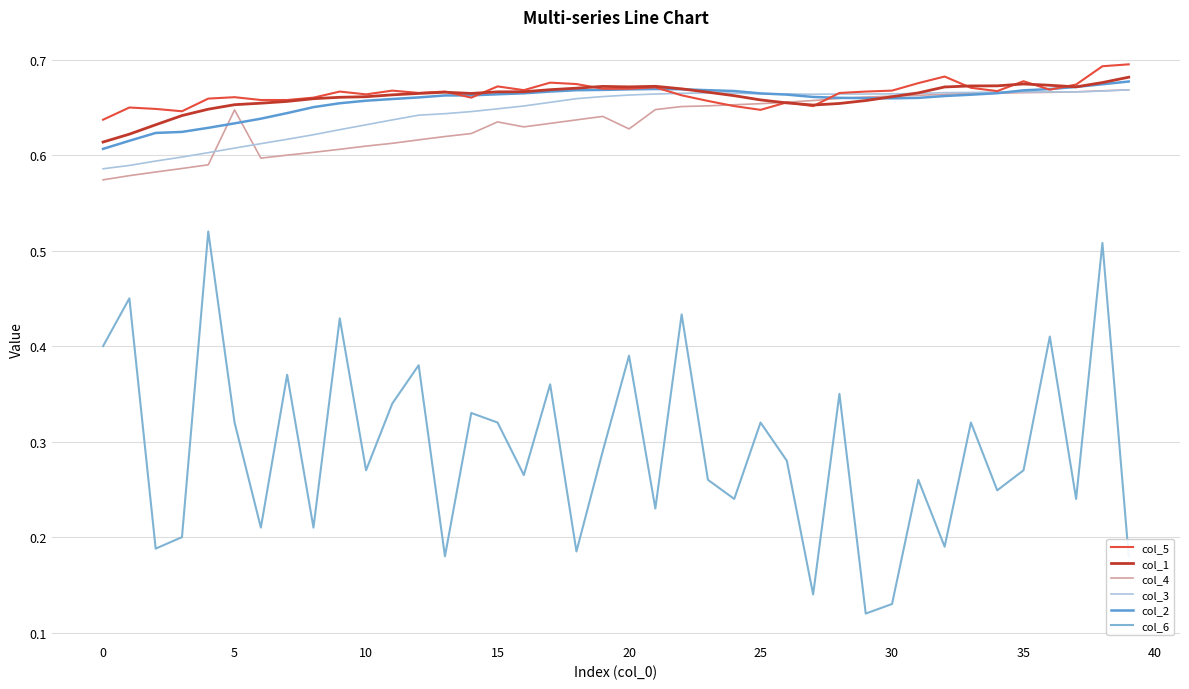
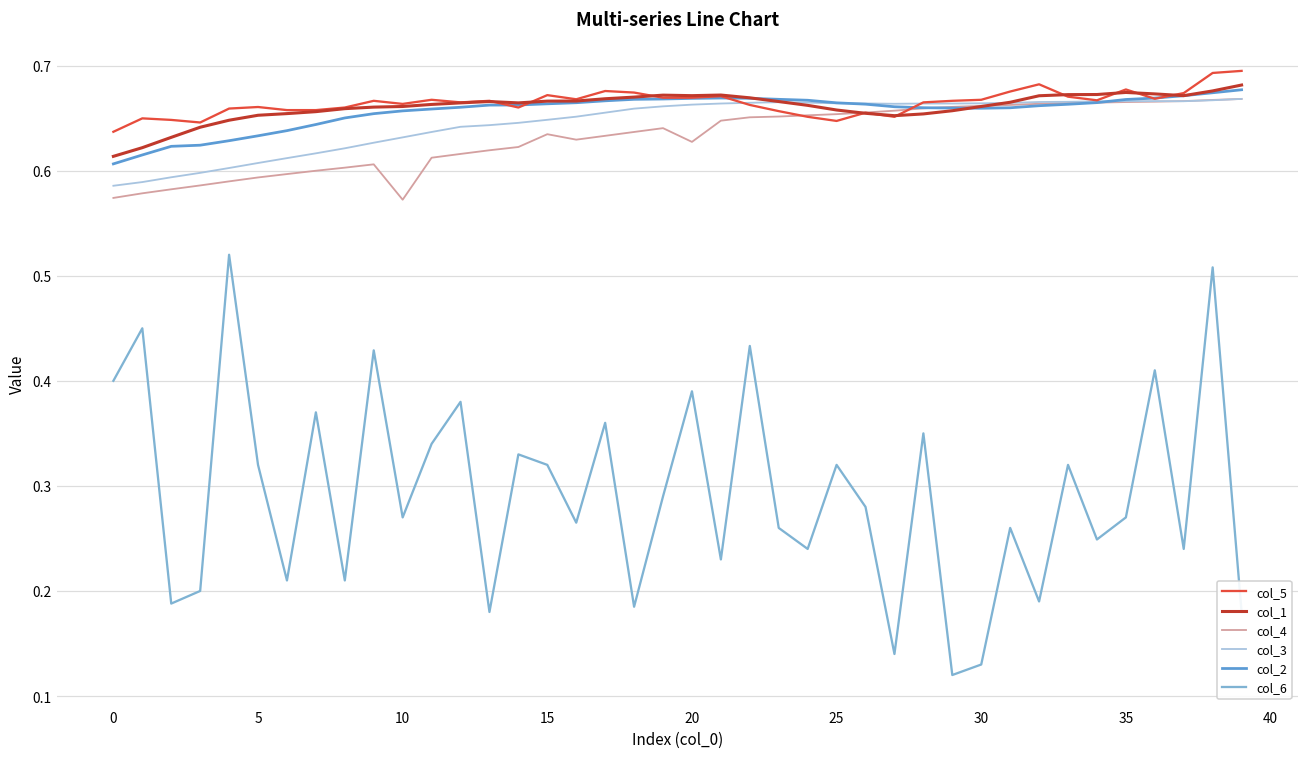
col_4, 5: 0.65 -> 0.59
col_4, 10: 0.61 -> 0.57
